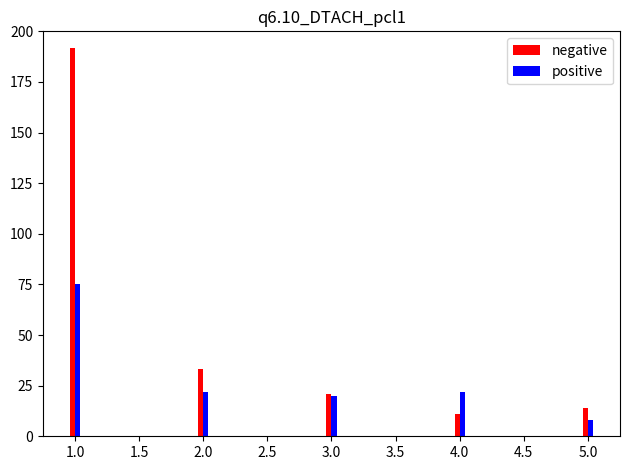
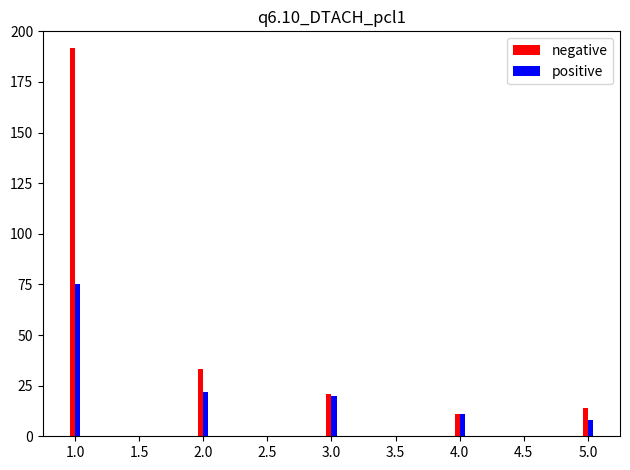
positive, 4.0: 22 -> 11
